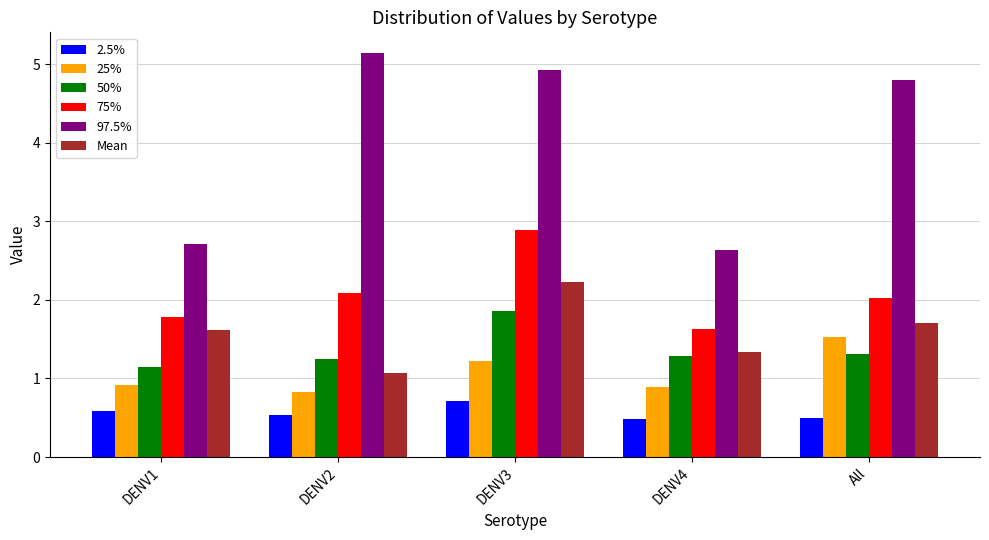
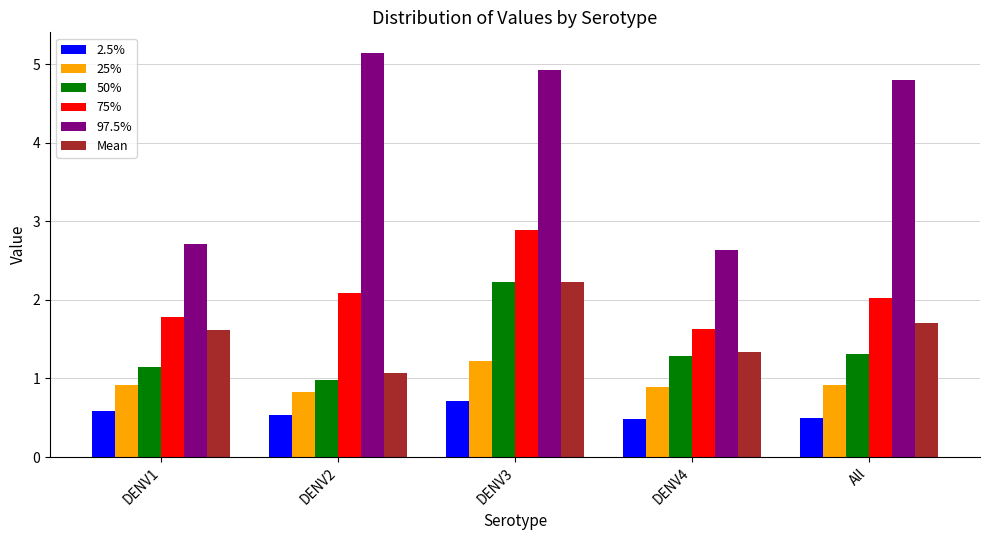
50%, DENV2: 1.3 -> 1.0
50%, DENV3: 1.9 -> 2.2
25%, All: 1.5 -> 0.9
